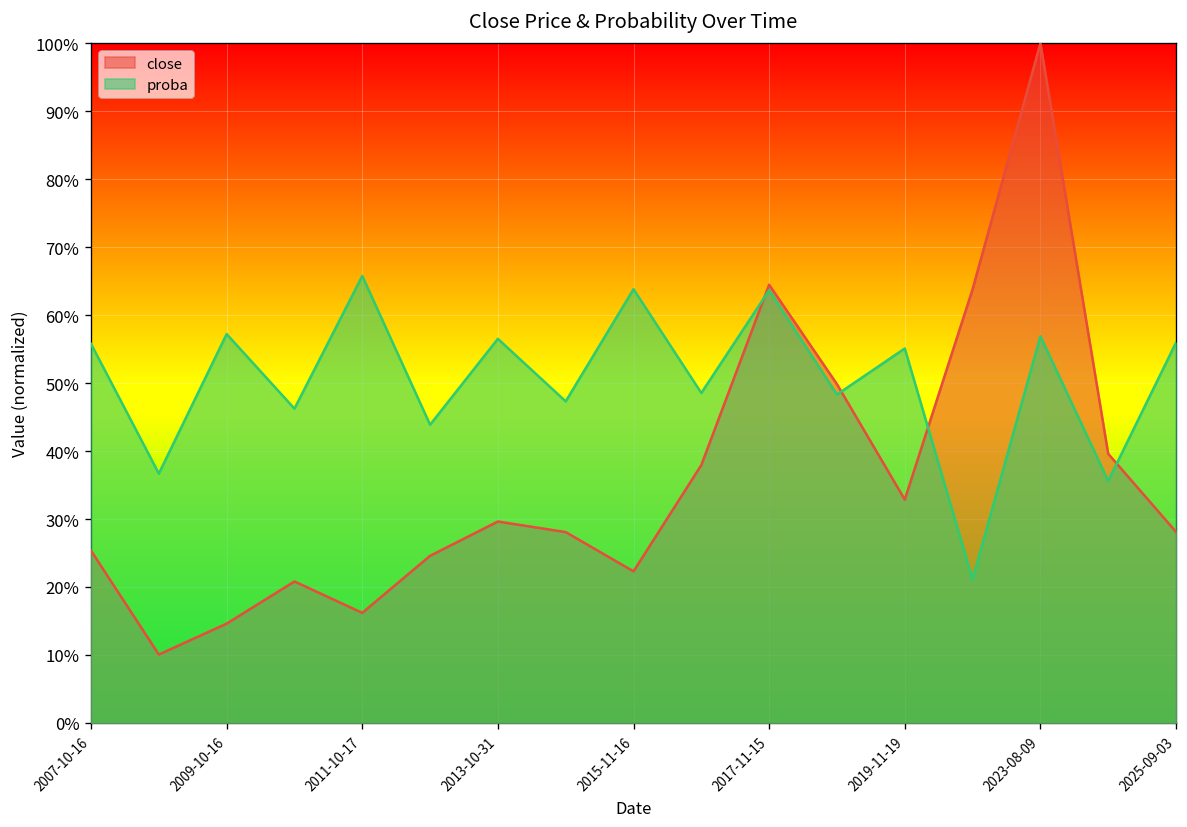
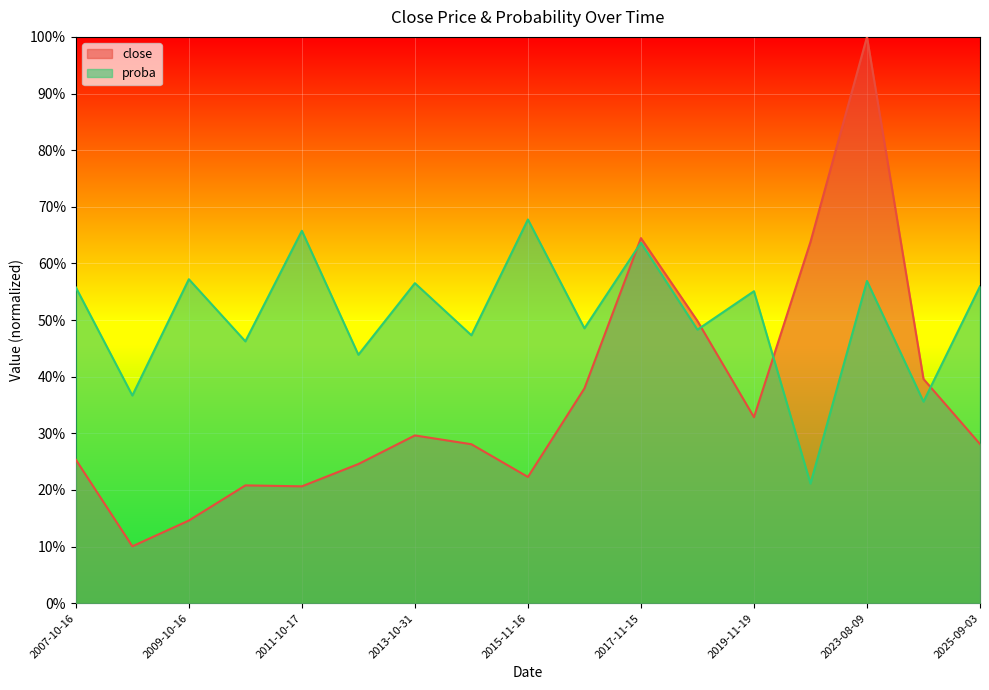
close, 2011-10-17: 16% -> 21%
proba, 2015-11-16: 64% -> 68%
